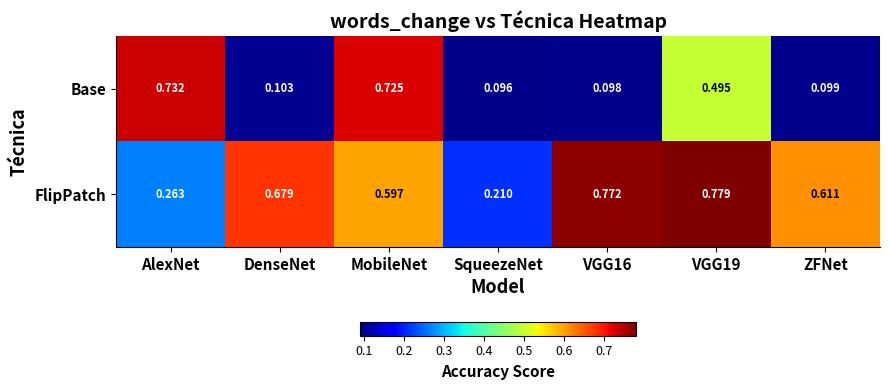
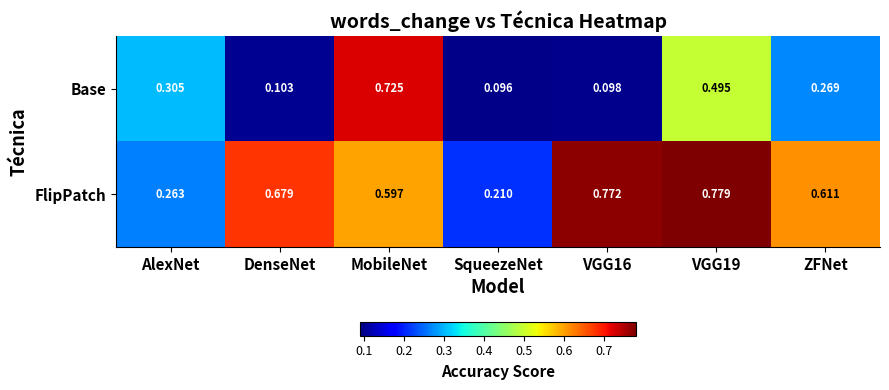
Base, AlexNet: 0.732 -> 0.305
Base, ZFNet: 0.099 -> 0.269
